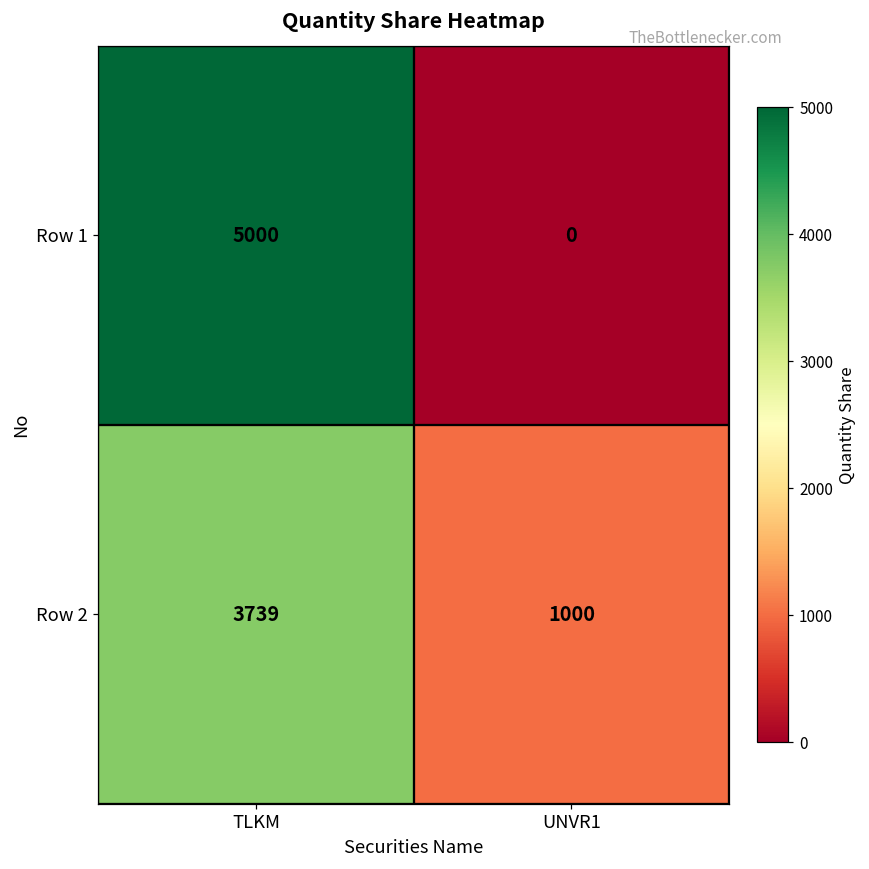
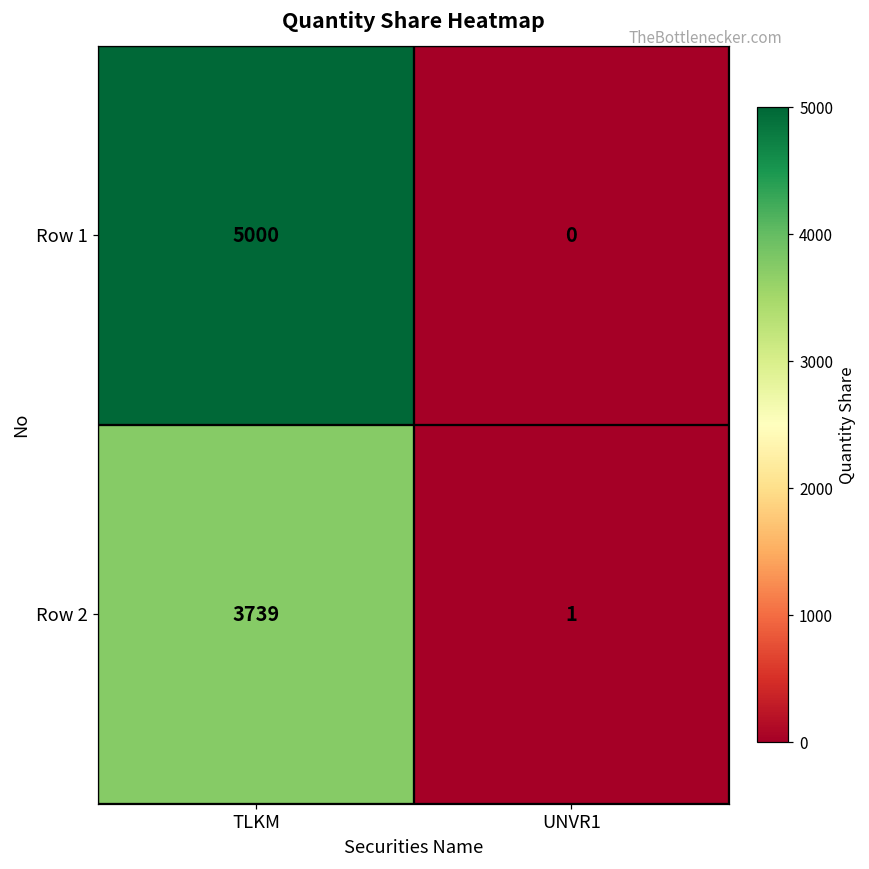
Row 2, UNVR1: 1000 -> 1
